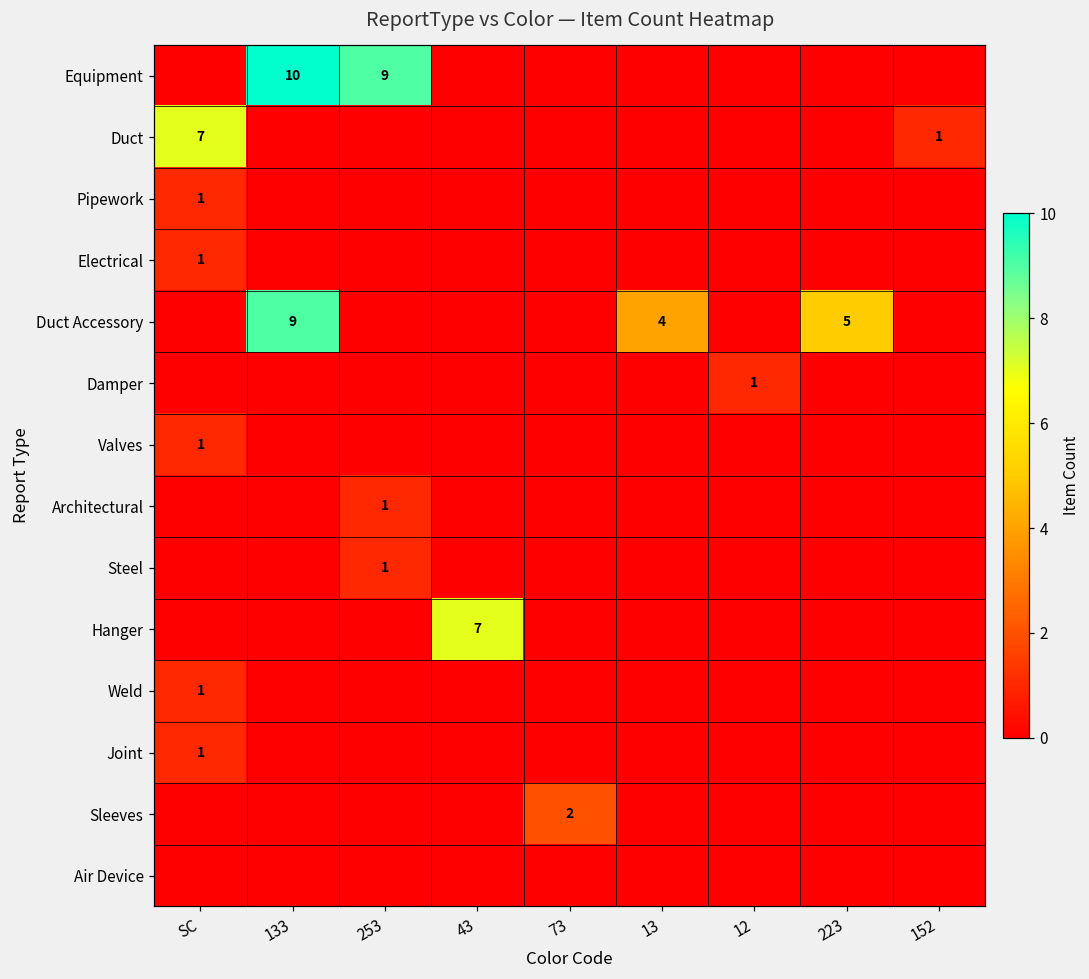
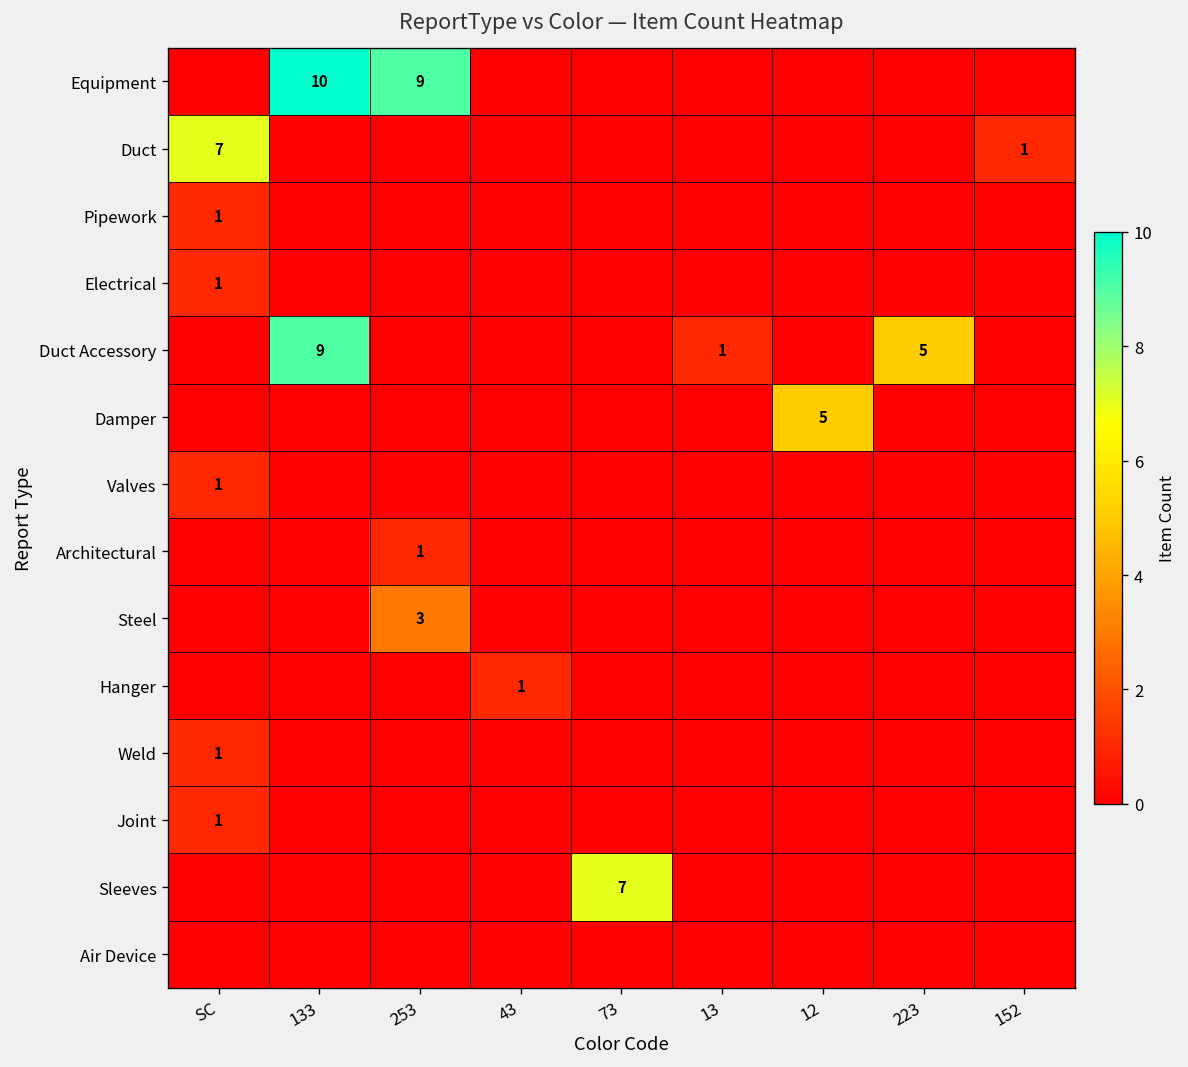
Duct Accessory, 13: 4 -> 1
Damper, 12: 1 -> 5
Steel, 253: 1 -> 3
Hanger, 43: 7 -> 1
Sleeves, 73: 2 -> 7
